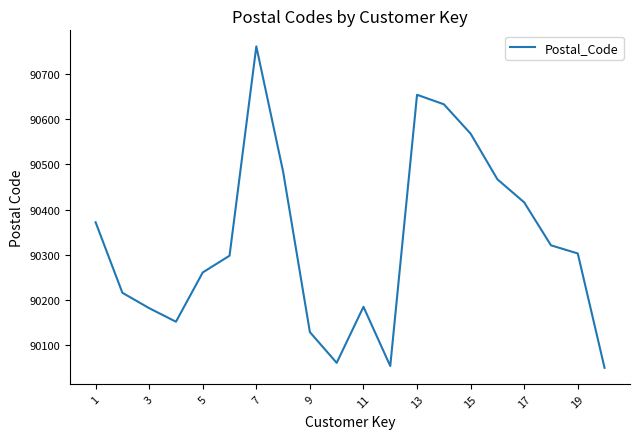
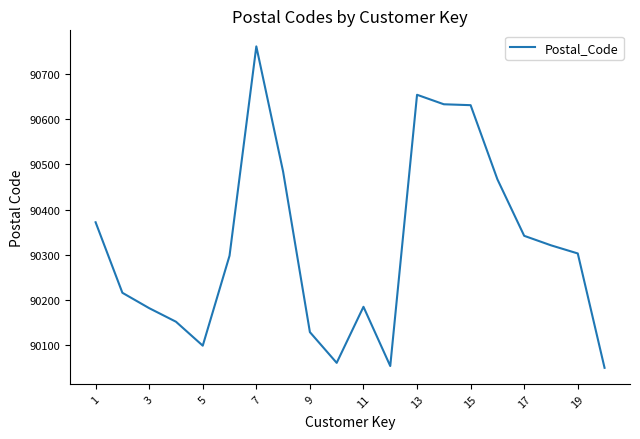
5: 90260 -> 90100
15: 90570 -> 90630
17: 90420 -> 90340
